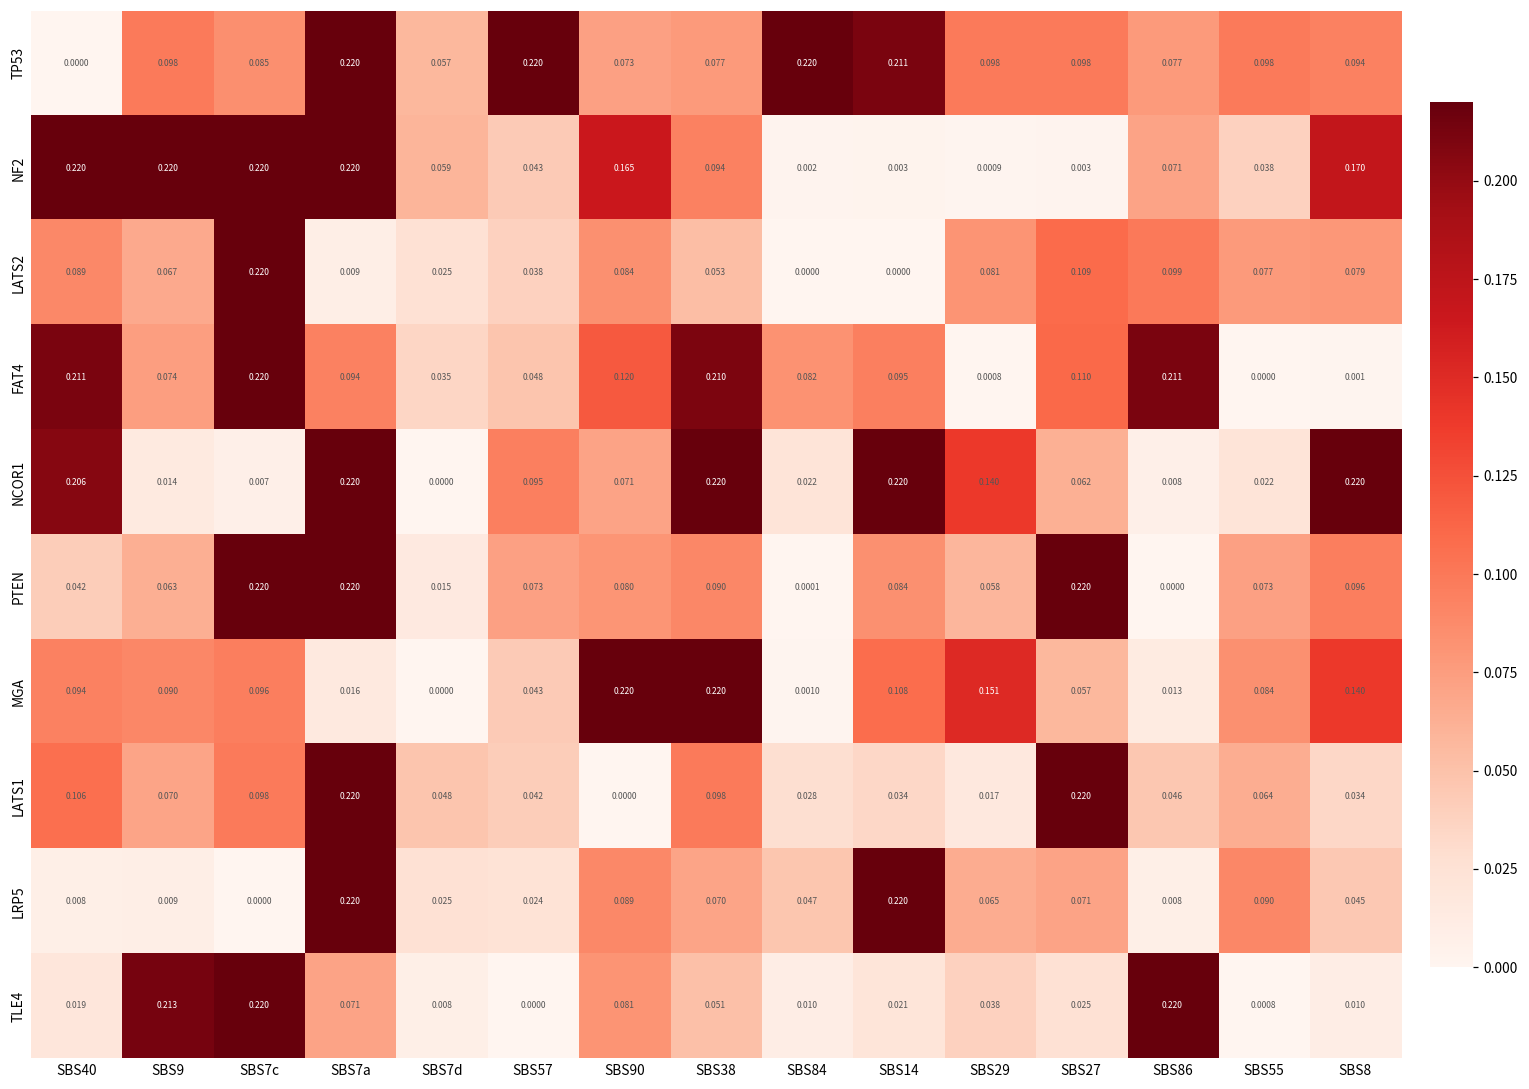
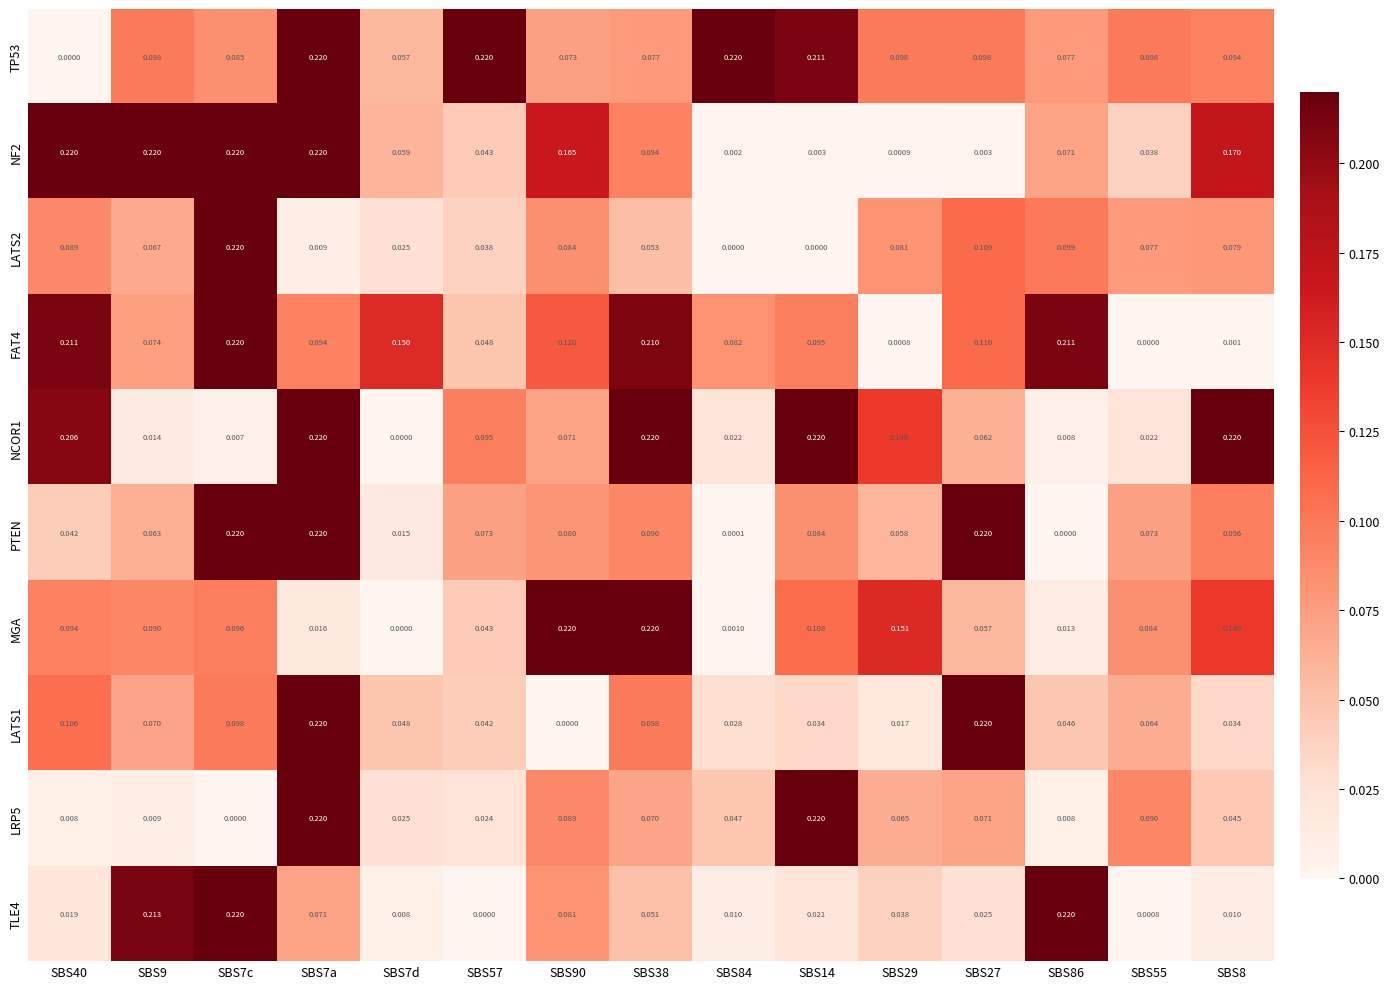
FAT4, SBS7d: 0.035 -> 0.150
